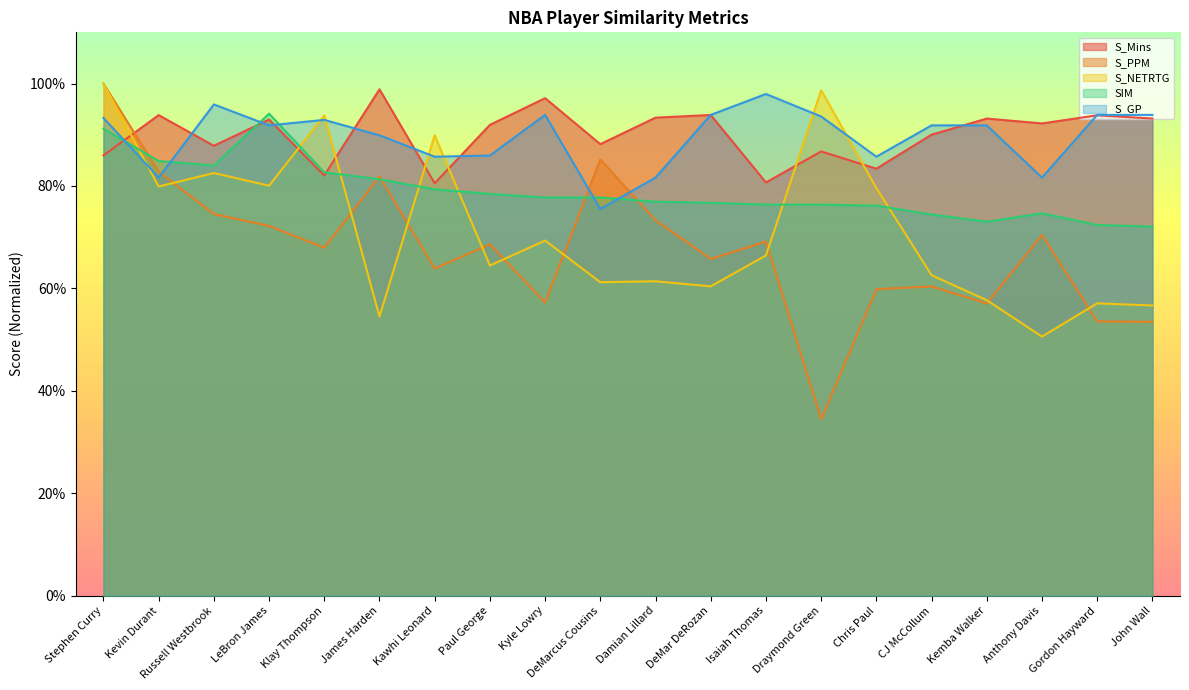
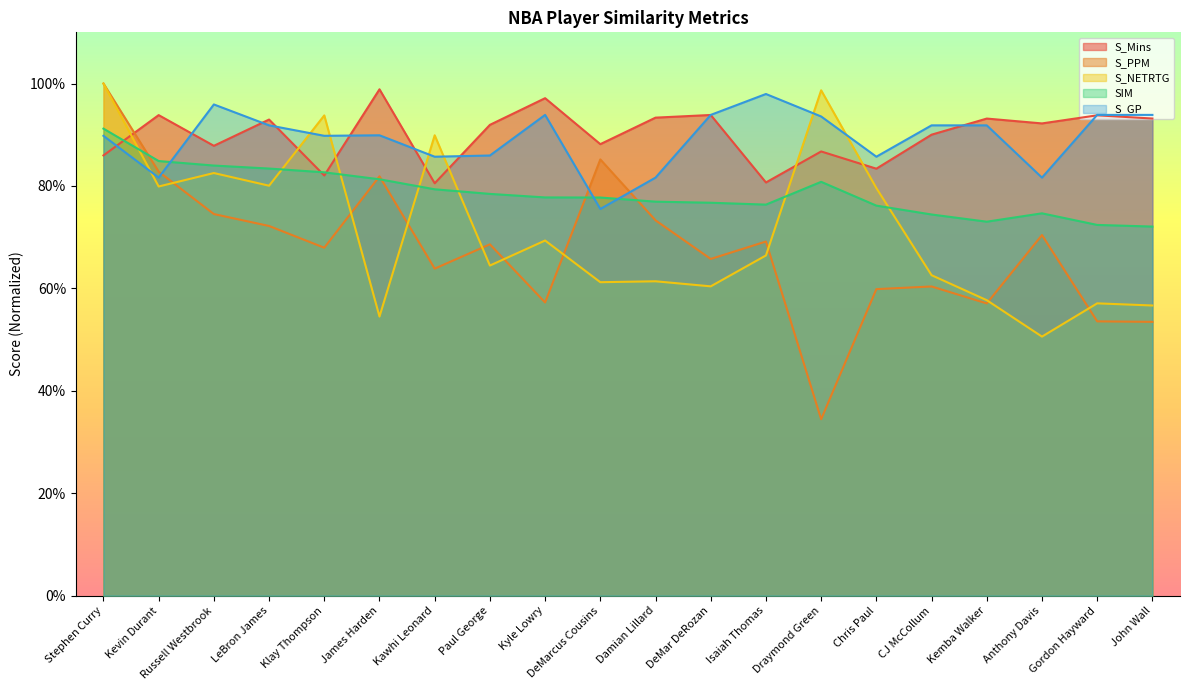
S_GP, Stephen Curry: 93% -> 90%
SIM, LeBron James: 94% -> 83%
S_GP, Klay Thompson: 93% -> 90%
SIM, Draymond Green: 76% -> 81%
